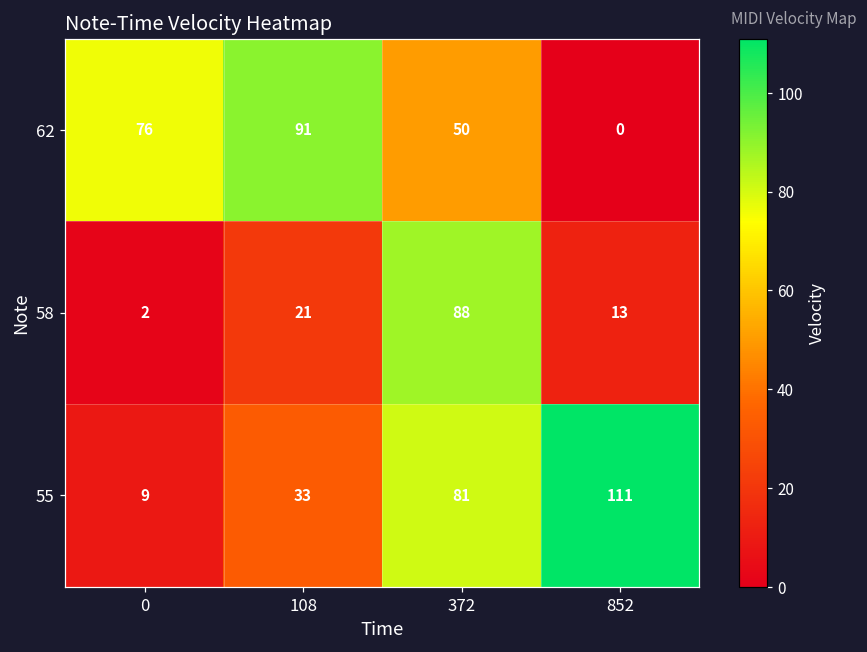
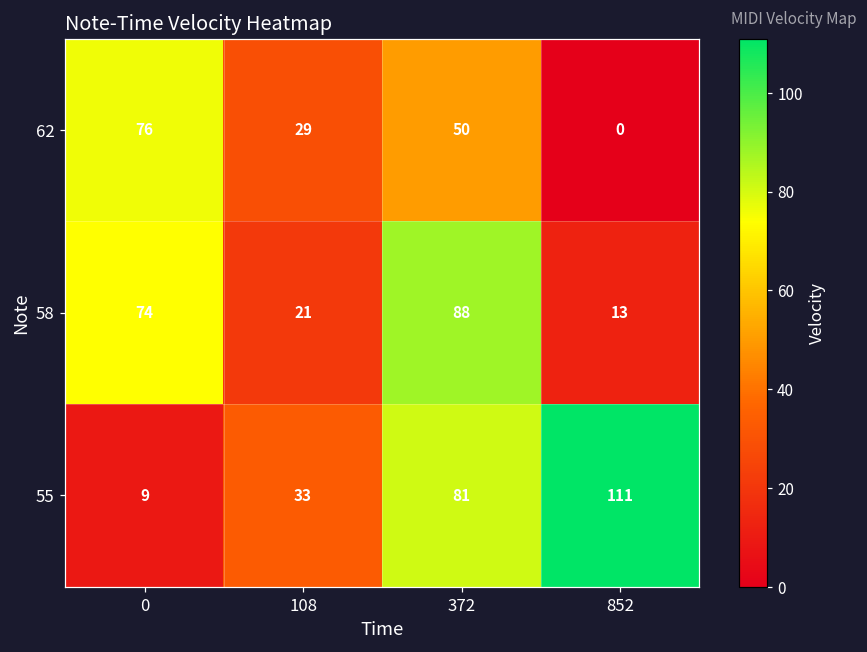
62, 108: 91 -> 29
58, 0: 2 -> 74
